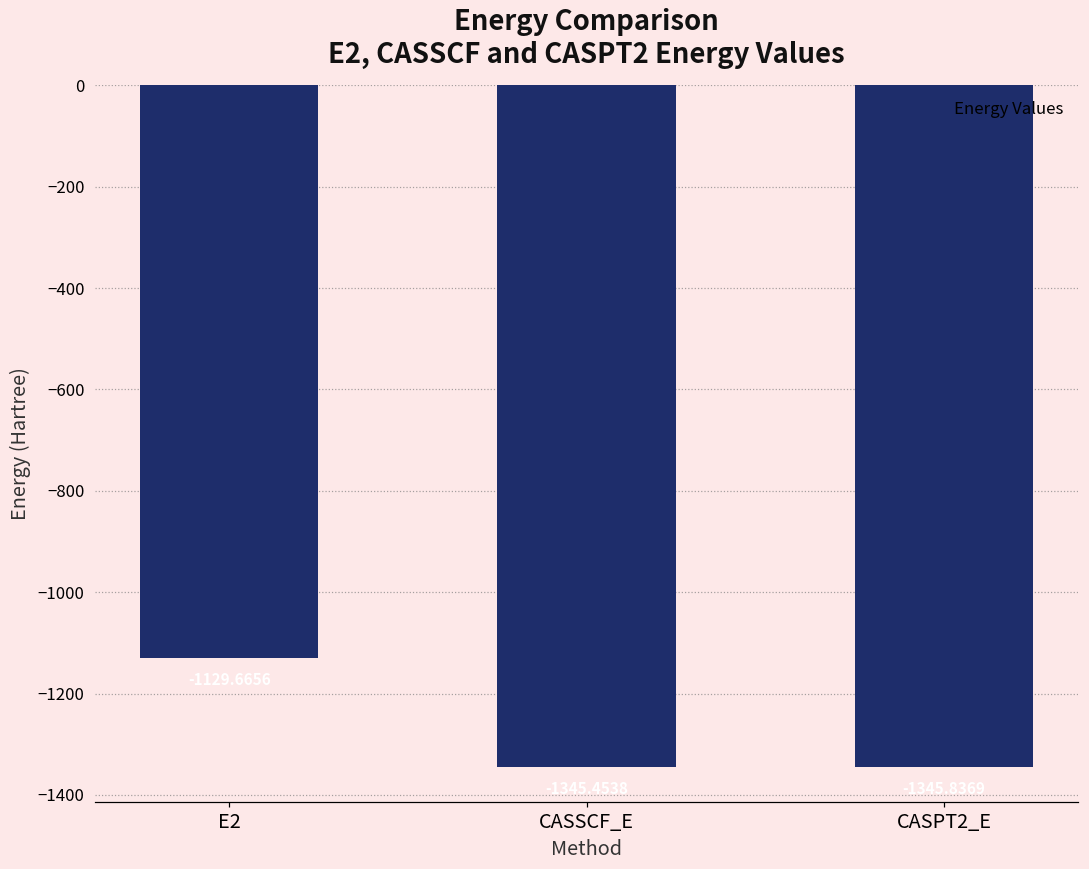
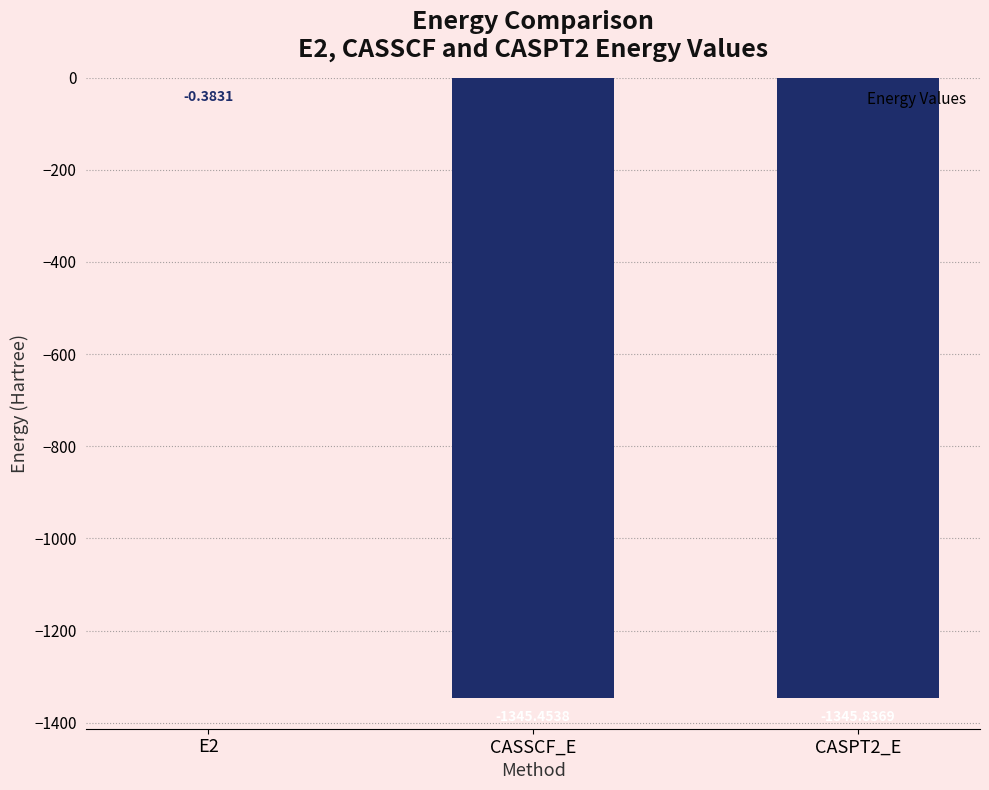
E2: -1130 -> 0
